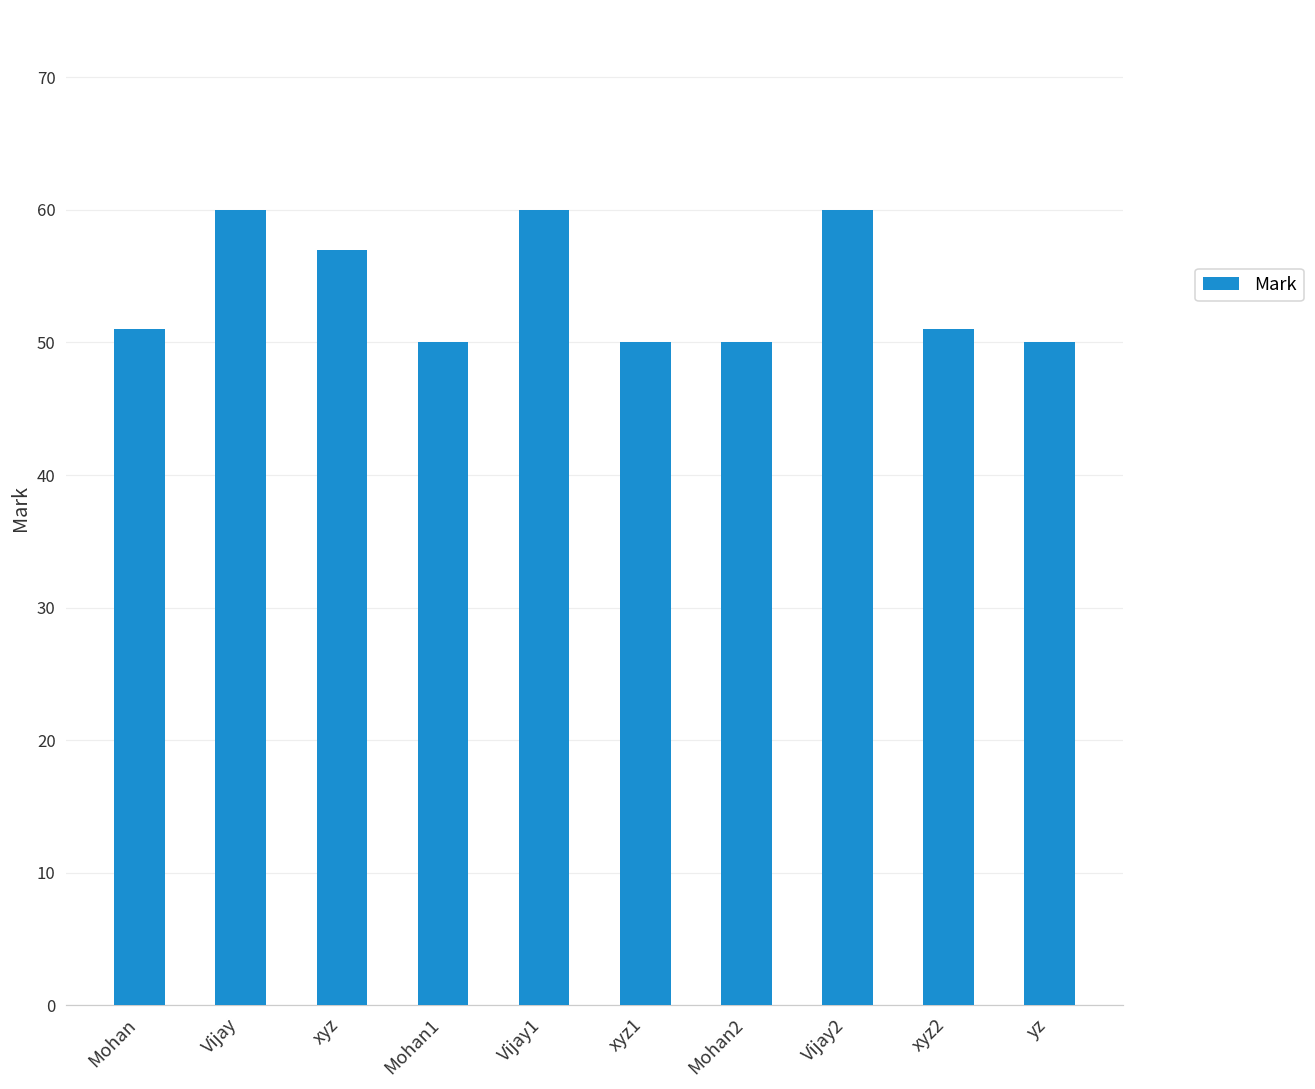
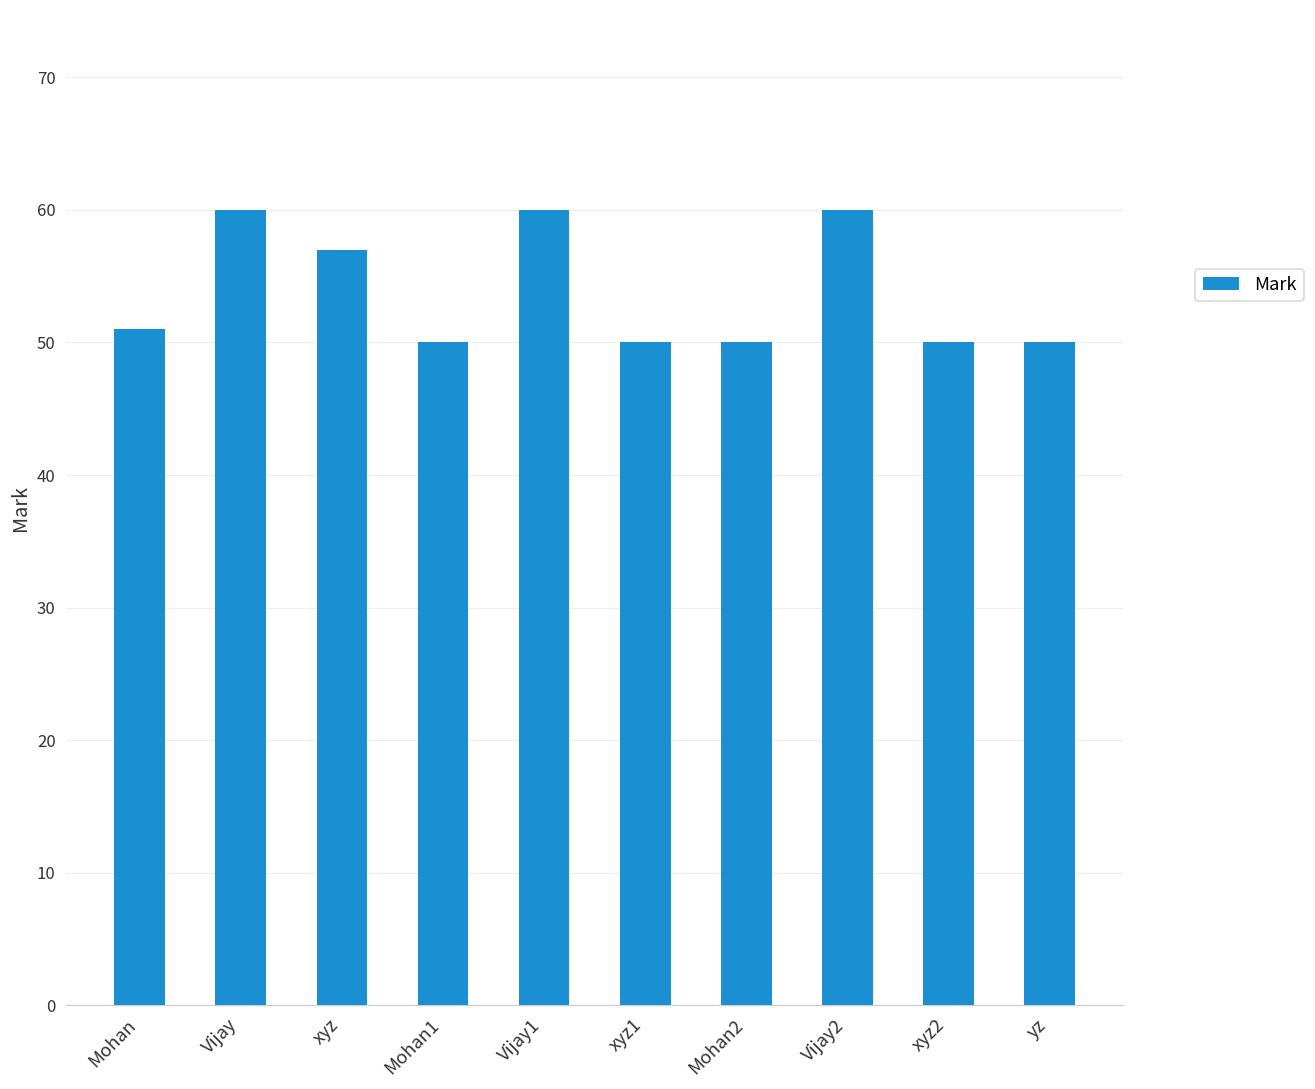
xyz2: 51 -> 50
